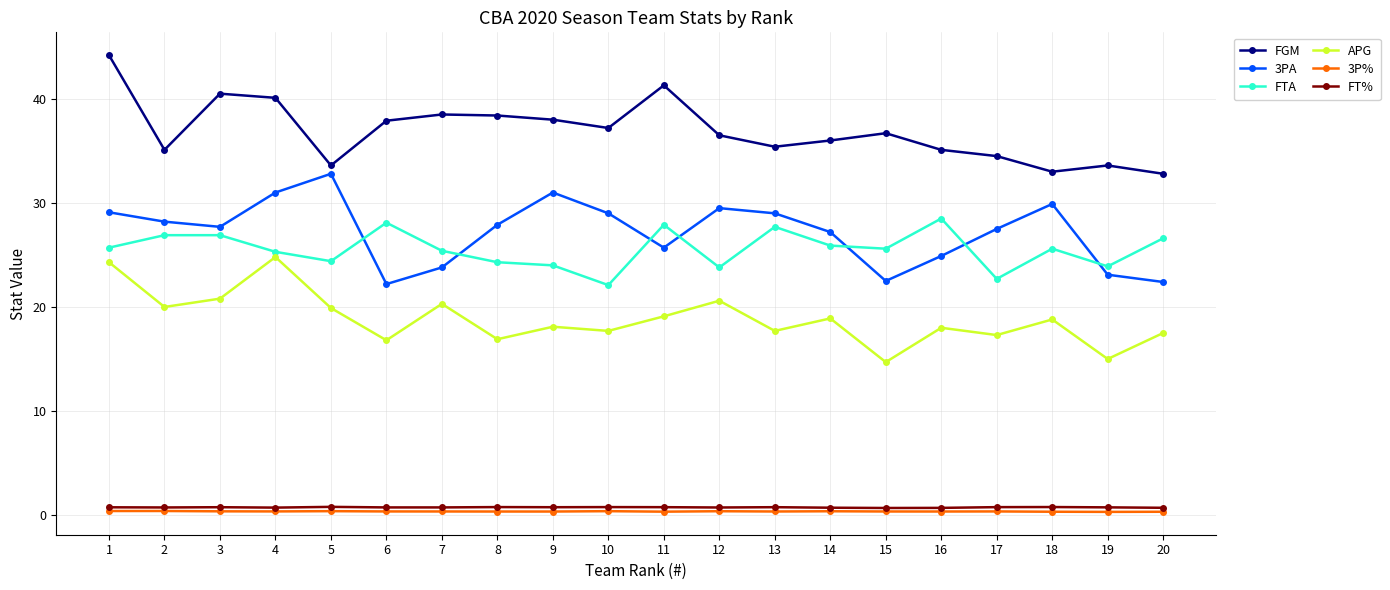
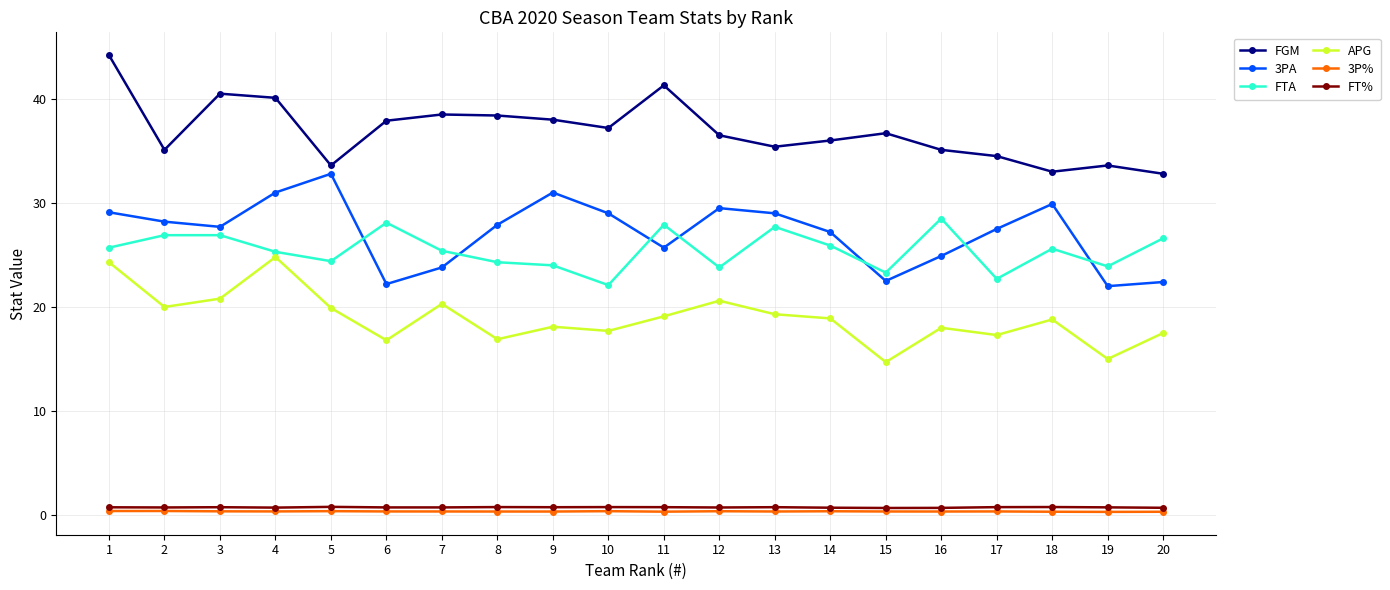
APG, 13: 17.7 -> 19.3
FTA, 15: 25.6 -> 23.3
3PA, 19: 23.1 -> 22.0
